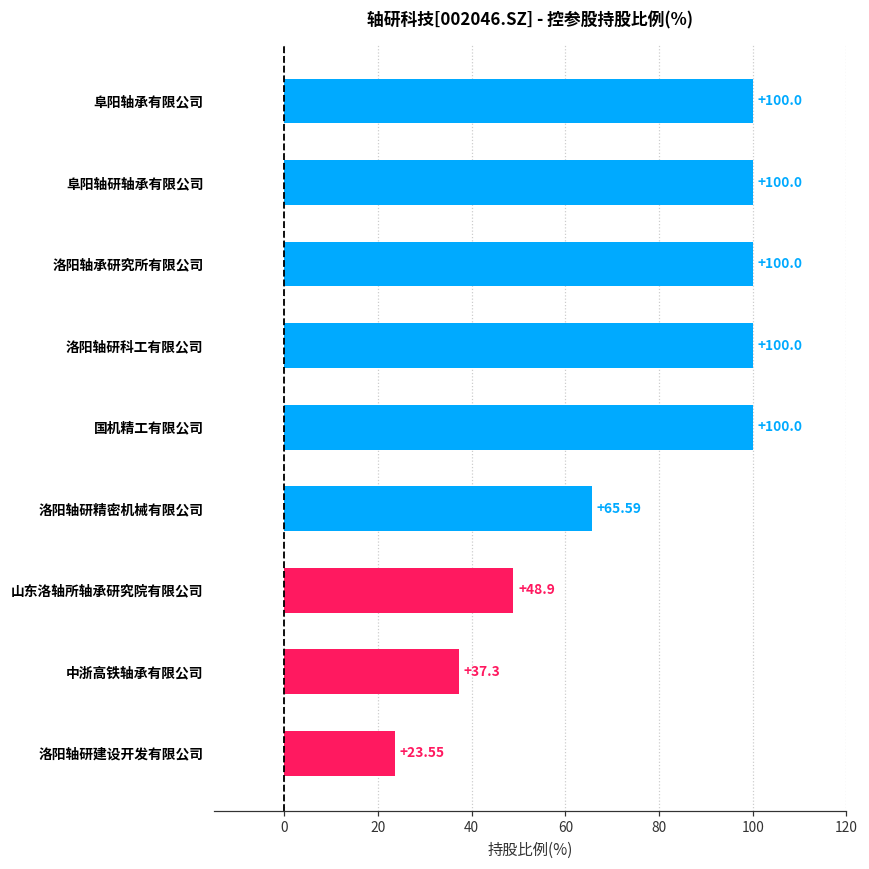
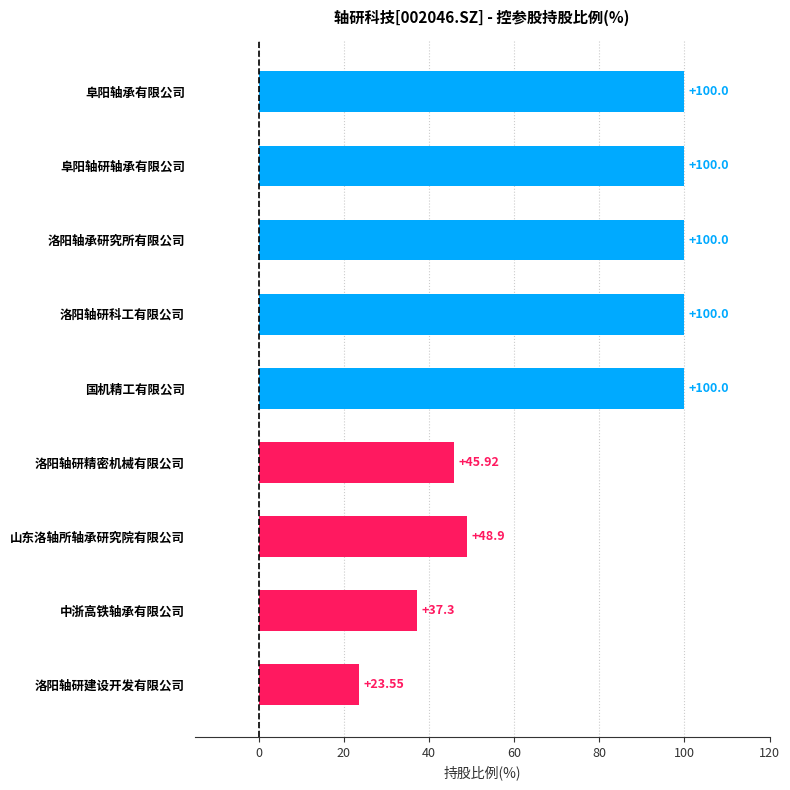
洛阳轴研精密机械有限公司: +65.59 -> +45.92
